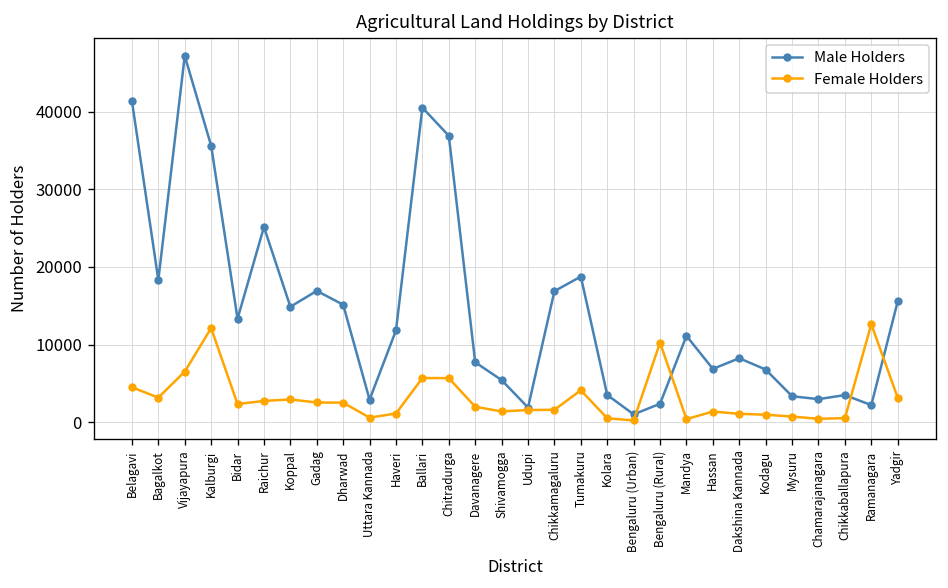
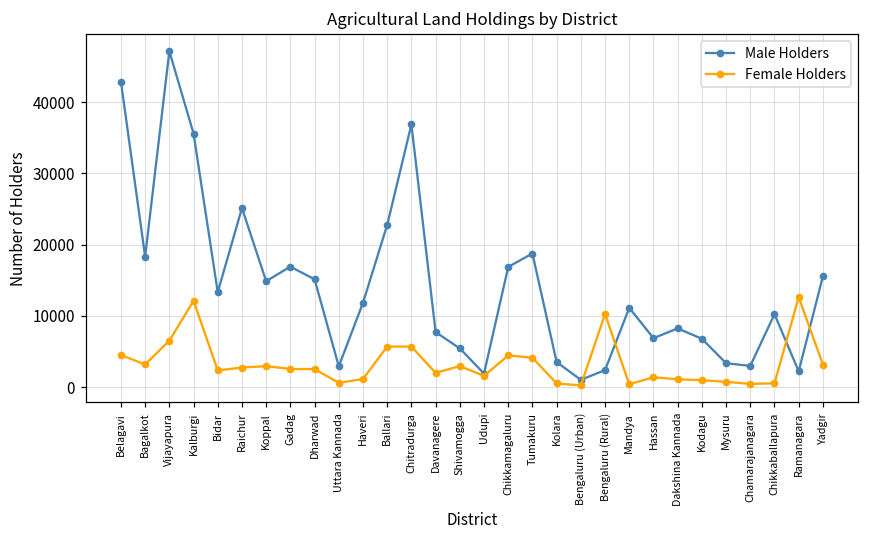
Male Holders, Belagavi: 41000 -> 43000
Male Holders, Ballari: 41000 -> 23000
Female Holders, Shivamogga: 1000 -> 3000
Female Holders, Chikkamagaluru: 2000 -> 4000
Male Holders, Chikkaballapura: 4000 -> 10000
